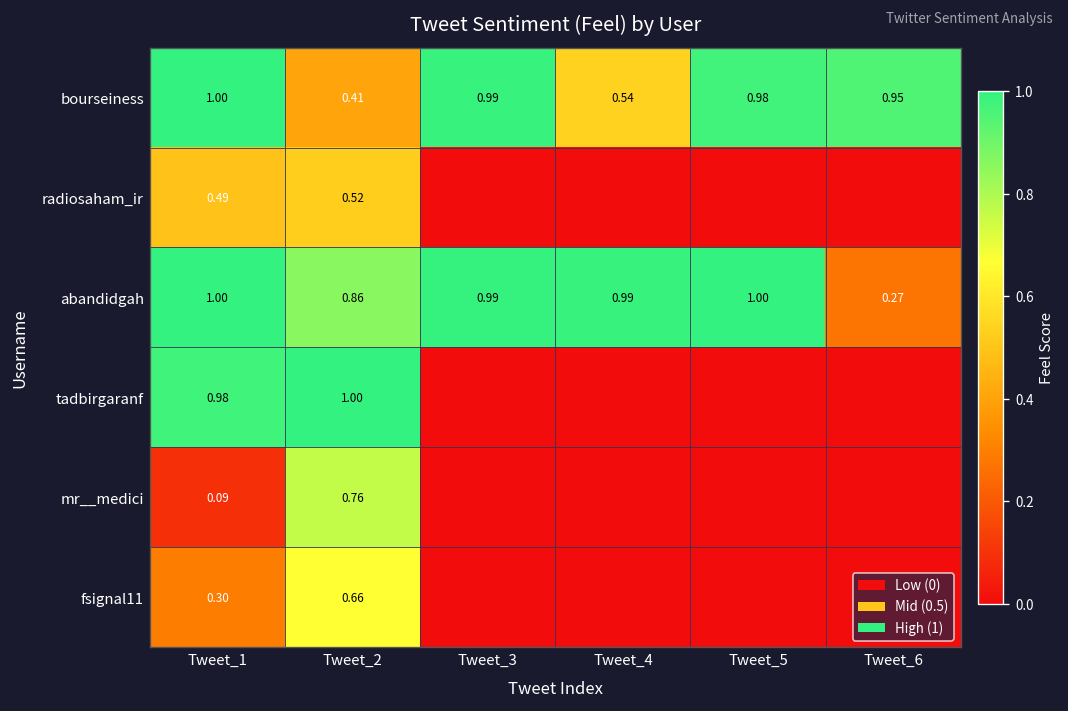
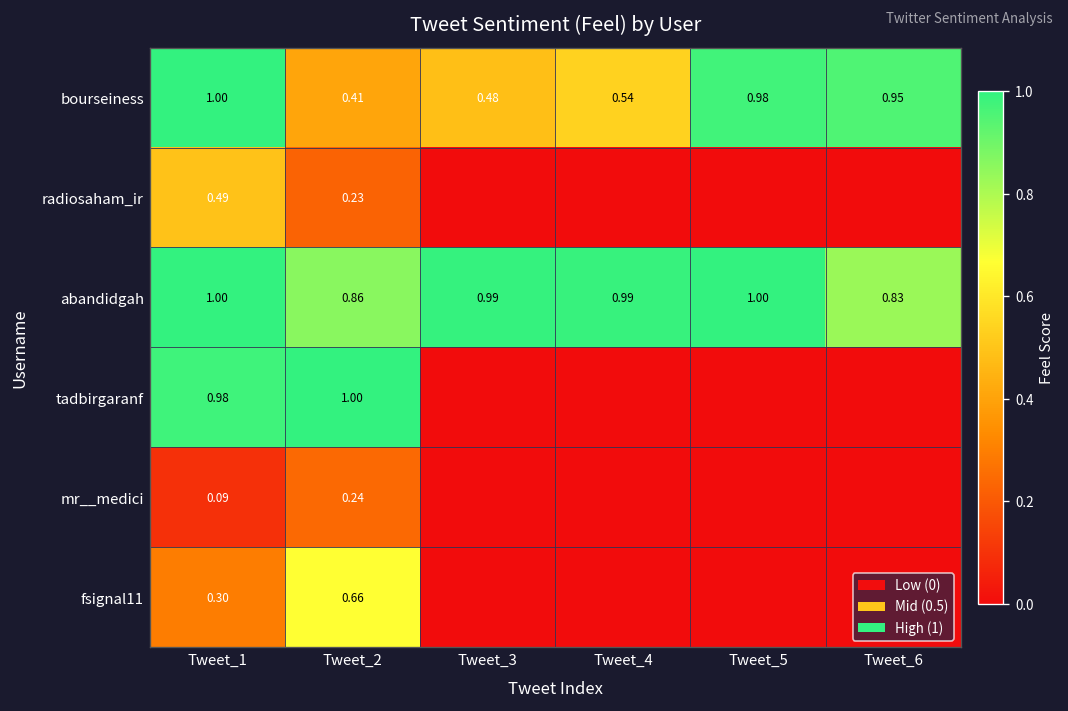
bourseiness, Tweet_3: 0.99 -> 0.48
radiosaham_ir, Tweet_2: 0.52 -> 0.23
abandidgah, Tweet_6: 0.27 -> 0.83
mr__medici, Tweet_2: 0.76 -> 0.24
